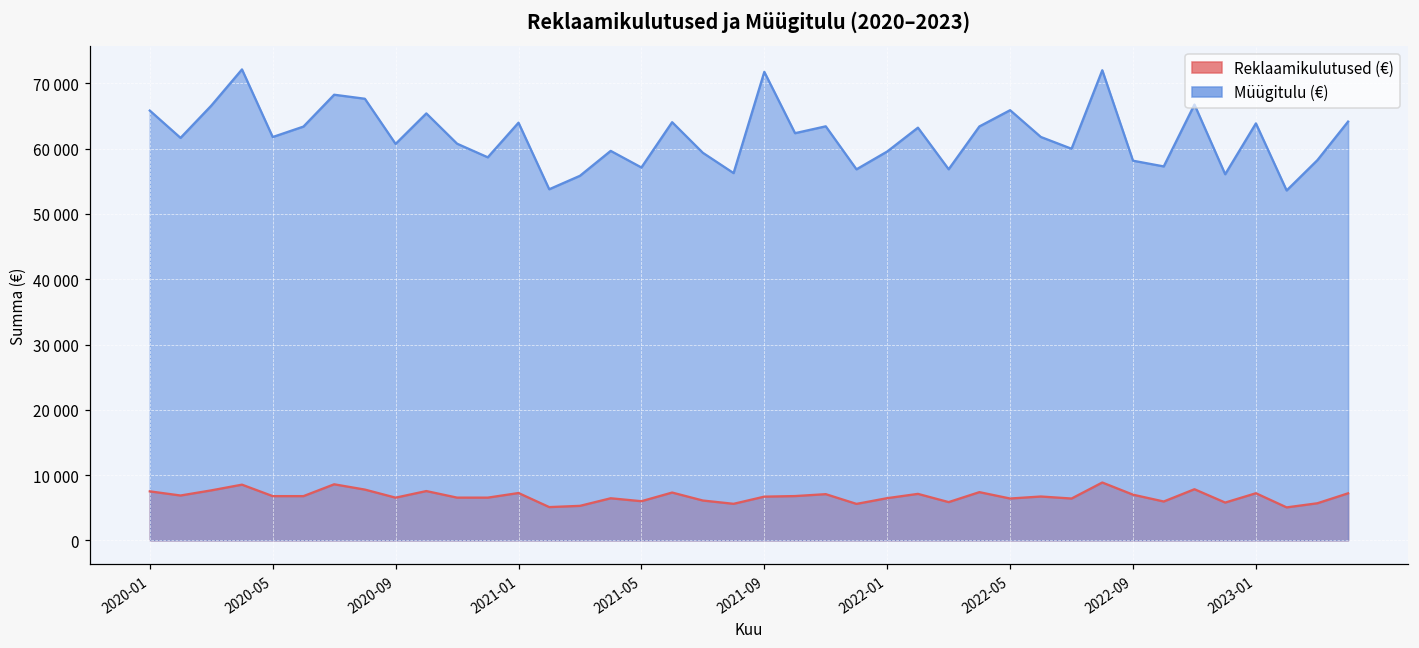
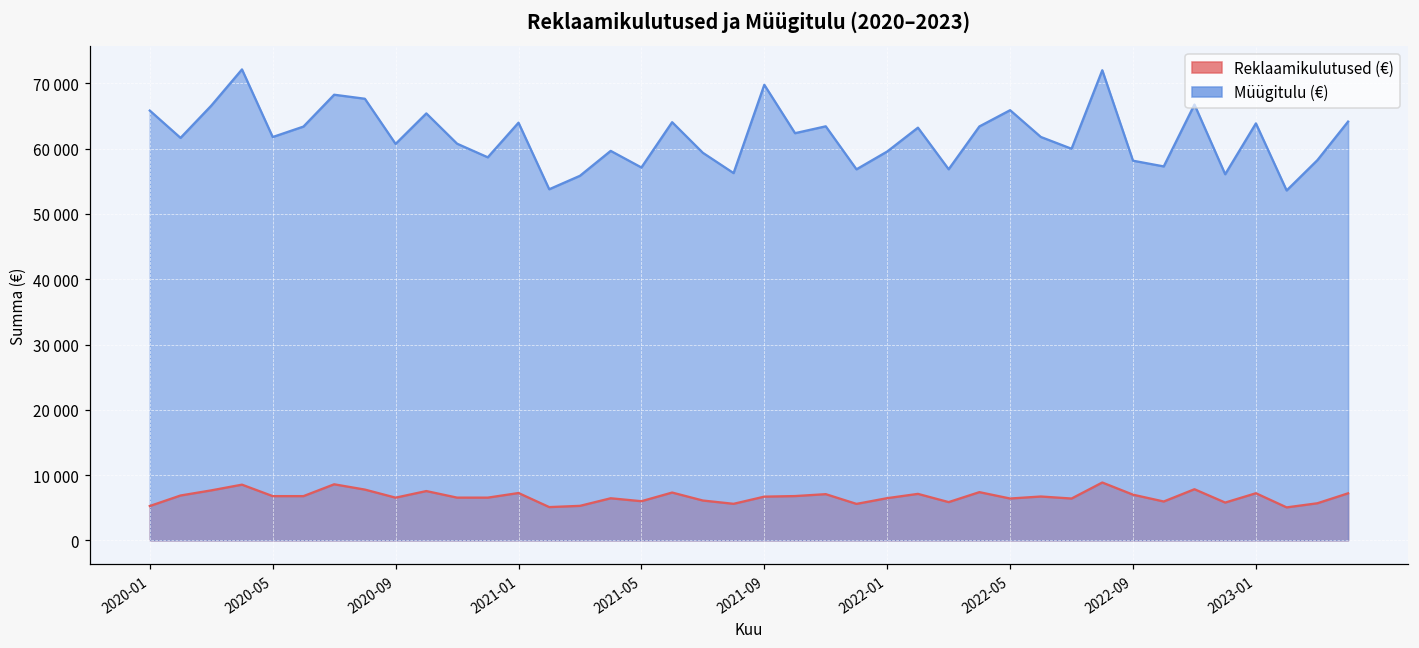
Reklaamikulutused (€), 2020-01: 7000 -> 5000
Müügitulu (€), 2021-09: 72000 -> 70000
